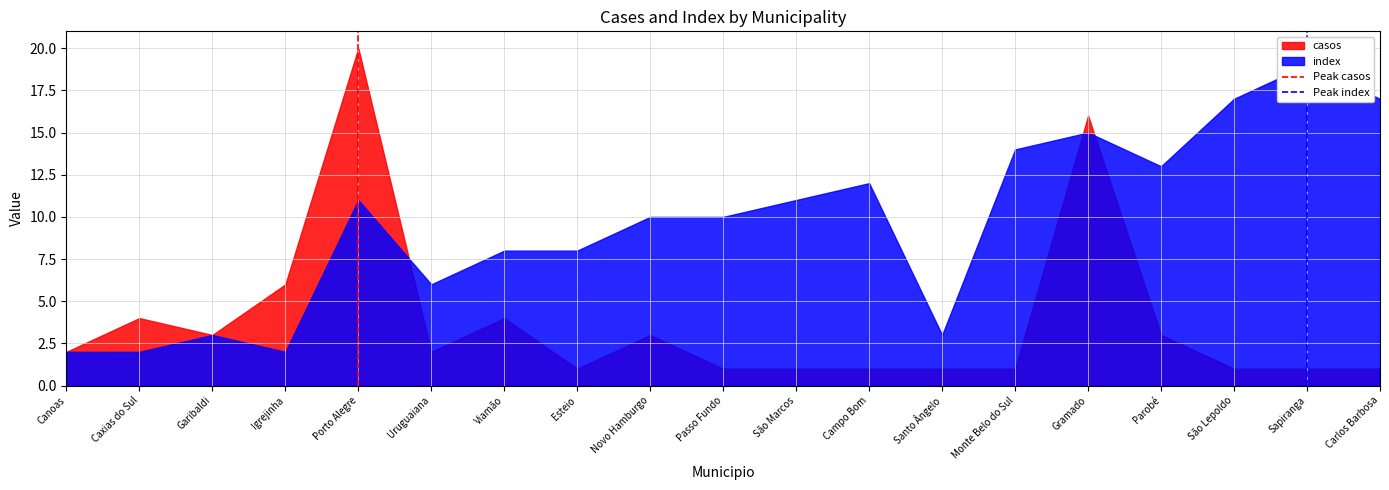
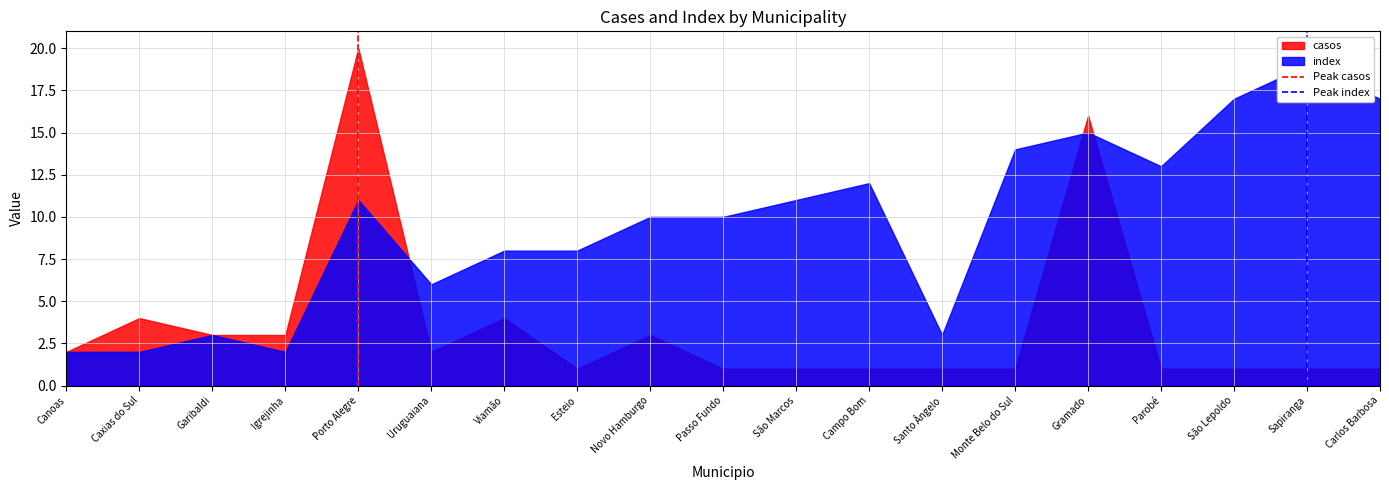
casos, Igrejinha: 6 -> 3
casos, Parobé: 3 -> 1
